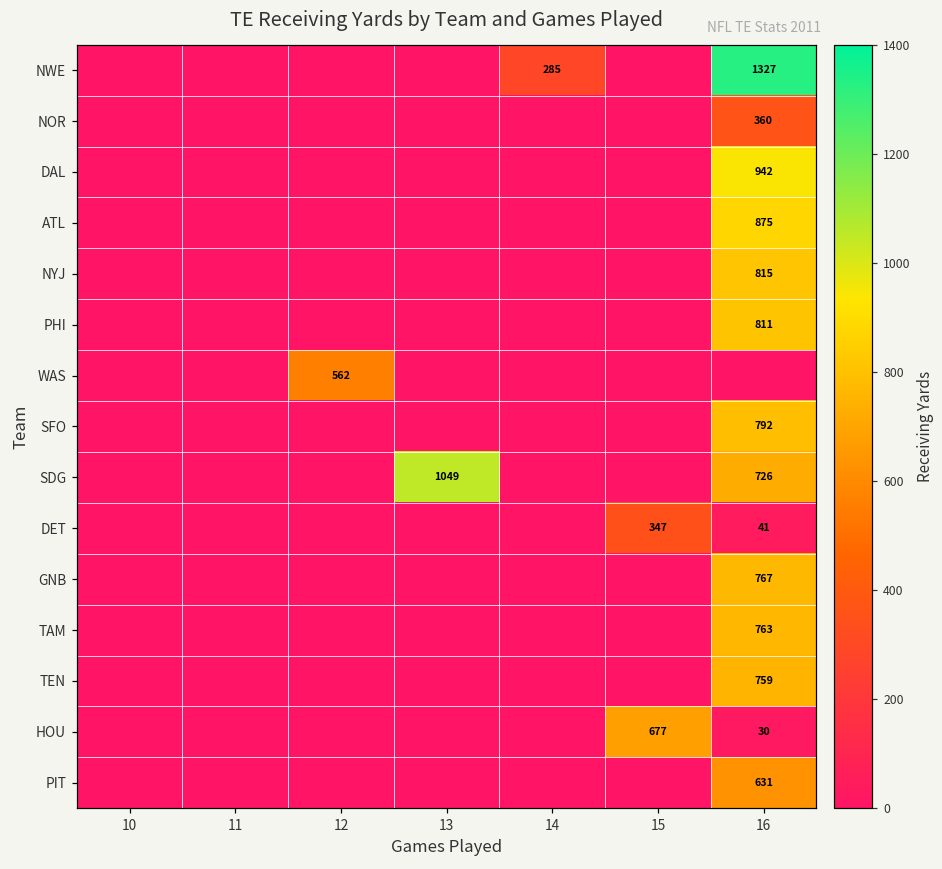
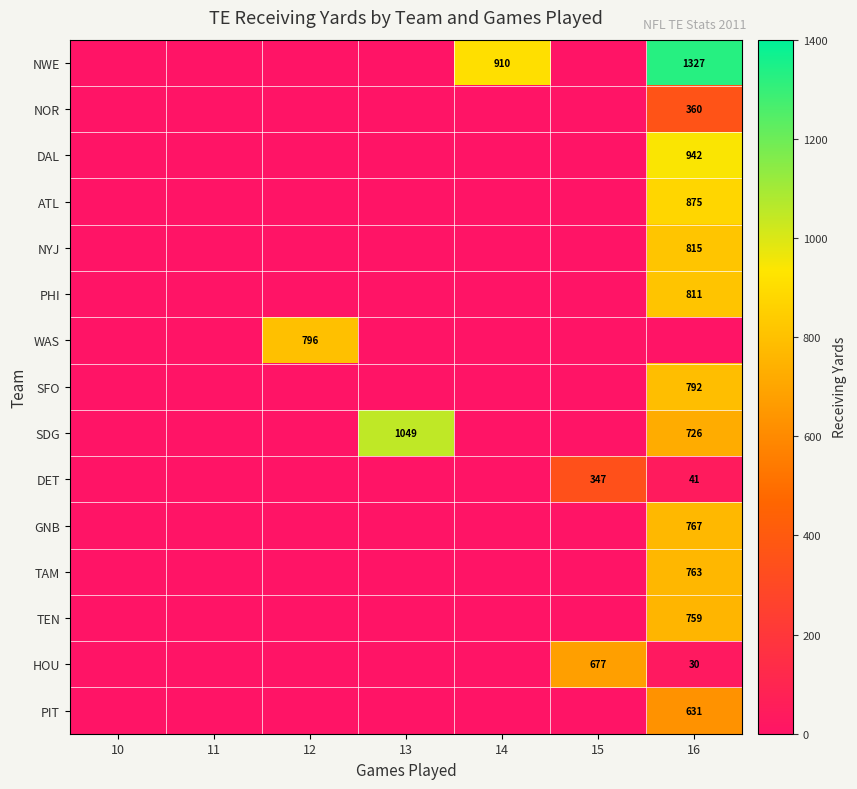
NWE, 14: 285 -> 910
WAS, 12: 562 -> 796
